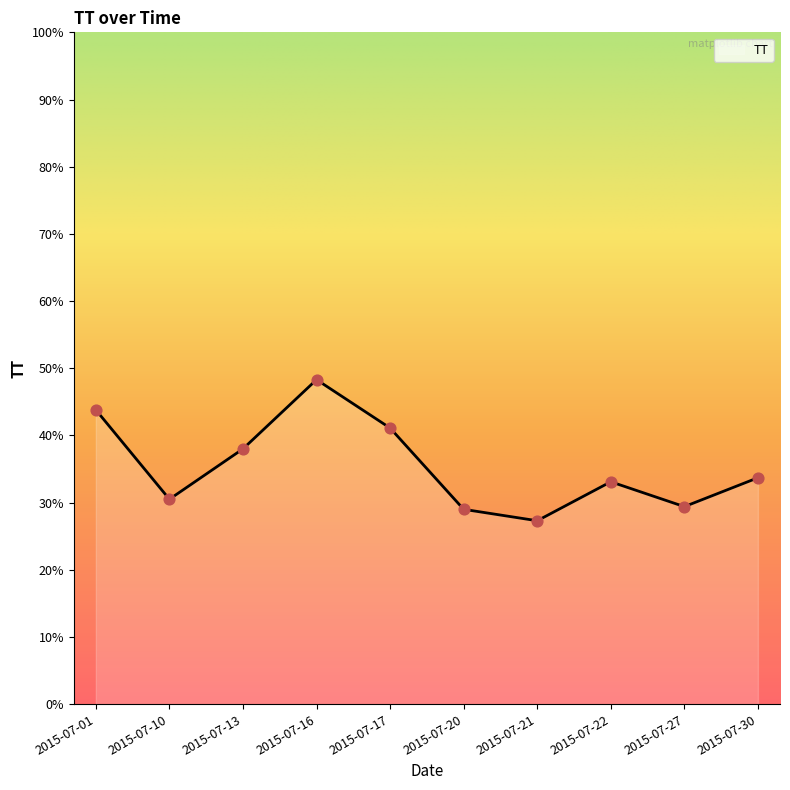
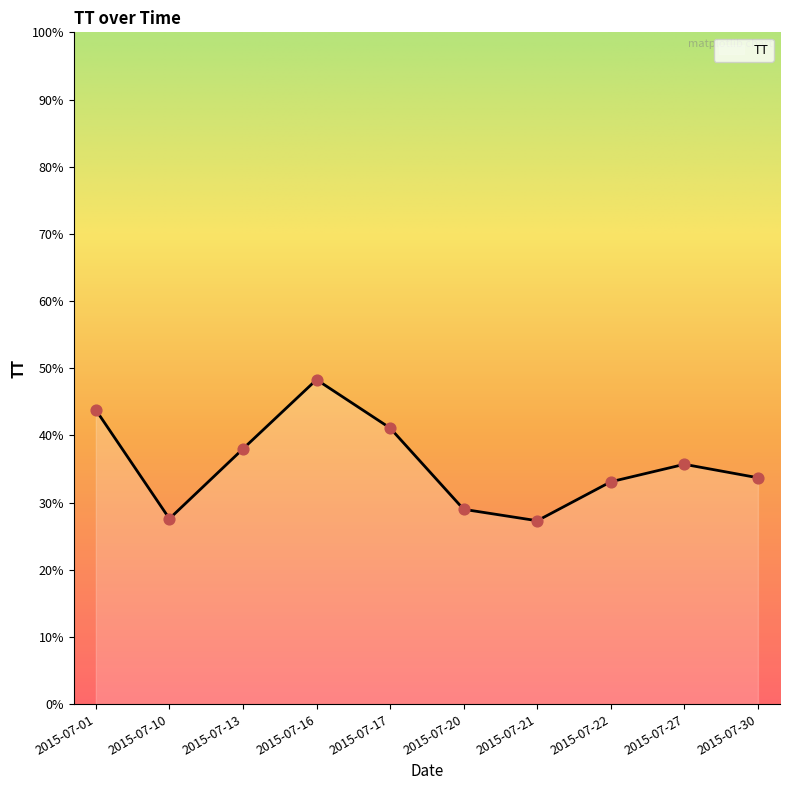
2015-07-10: 31% -> 28%
2015-07-27: 29% -> 36%
